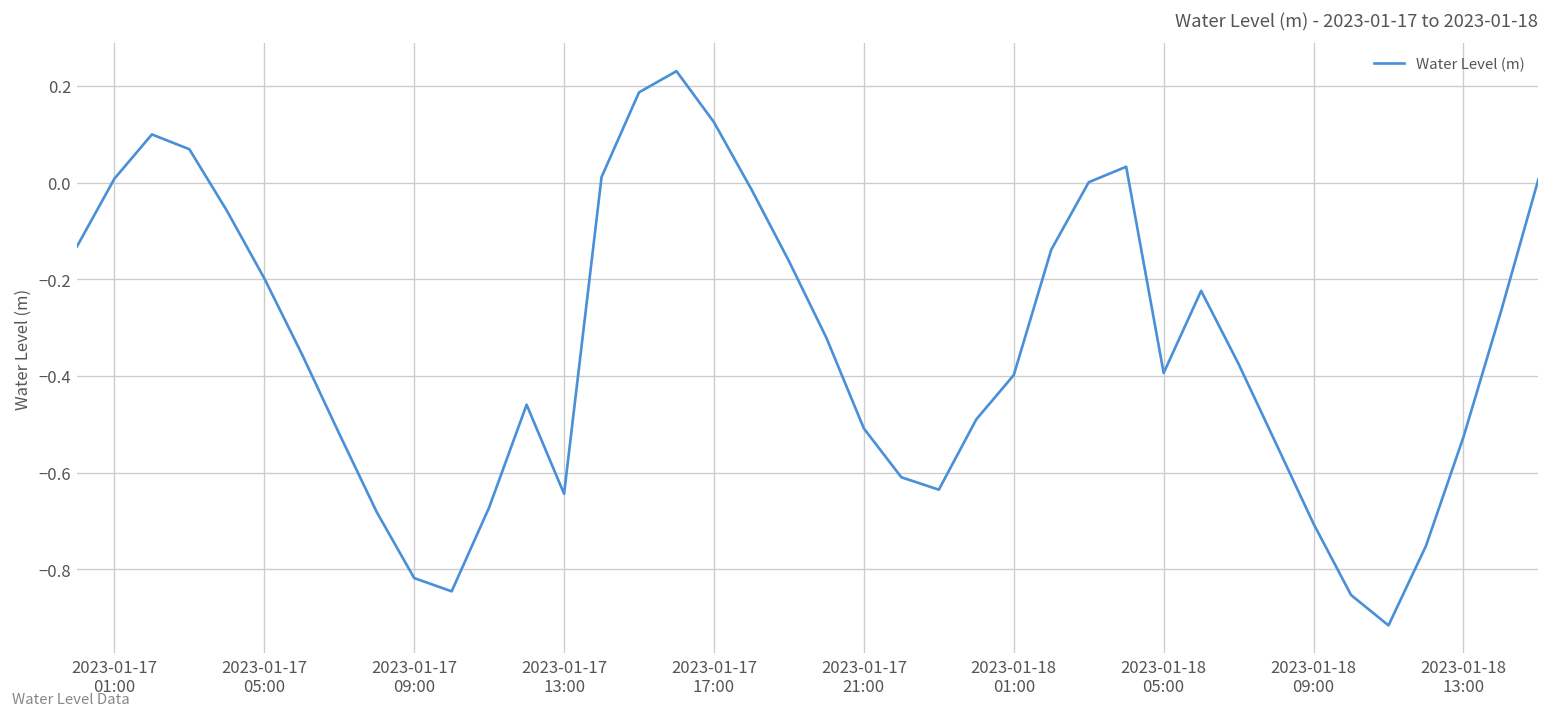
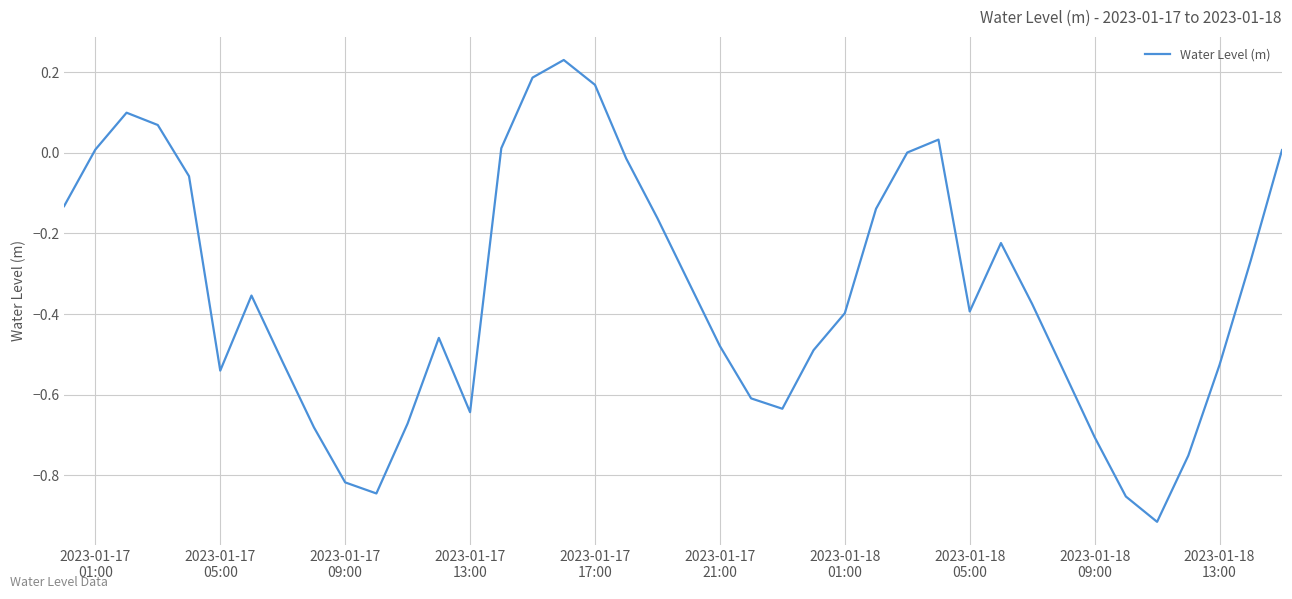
2023-01-17 05:00: -0.20 -> -0.54
2023-01-17 17:00: 0.12 -> 0.17
2023-01-17 21:00: -0.51 -> -0.48
